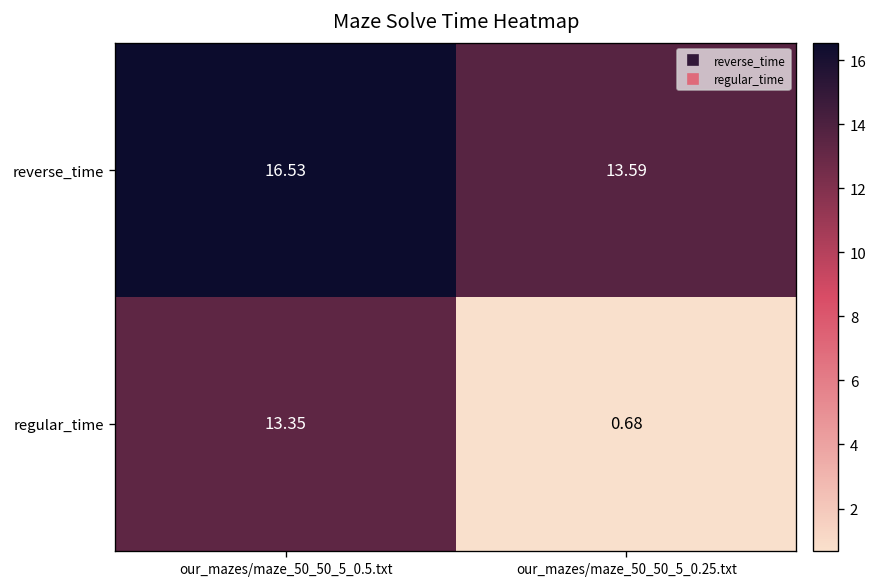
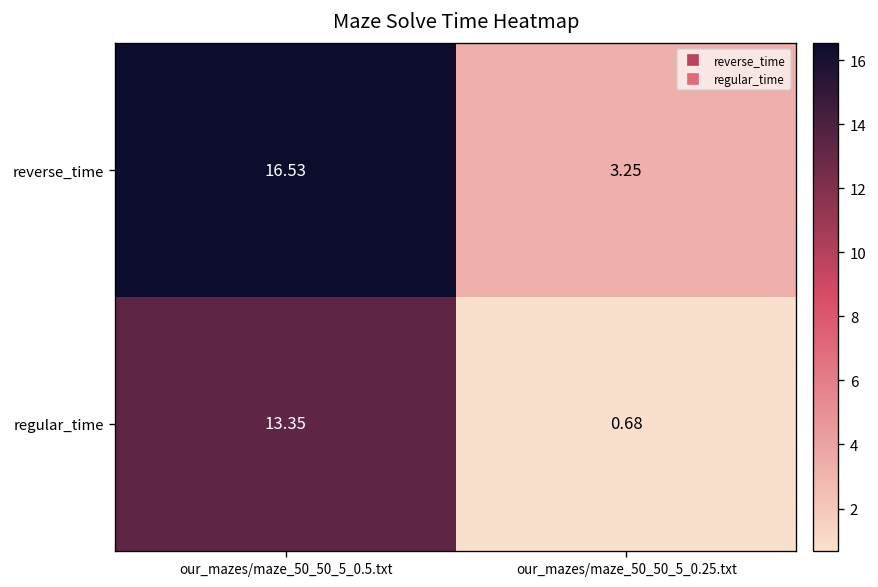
reverse_time, our_mazes/maze_50_50_5_0.25.txt: 13.59 -> 3.25
